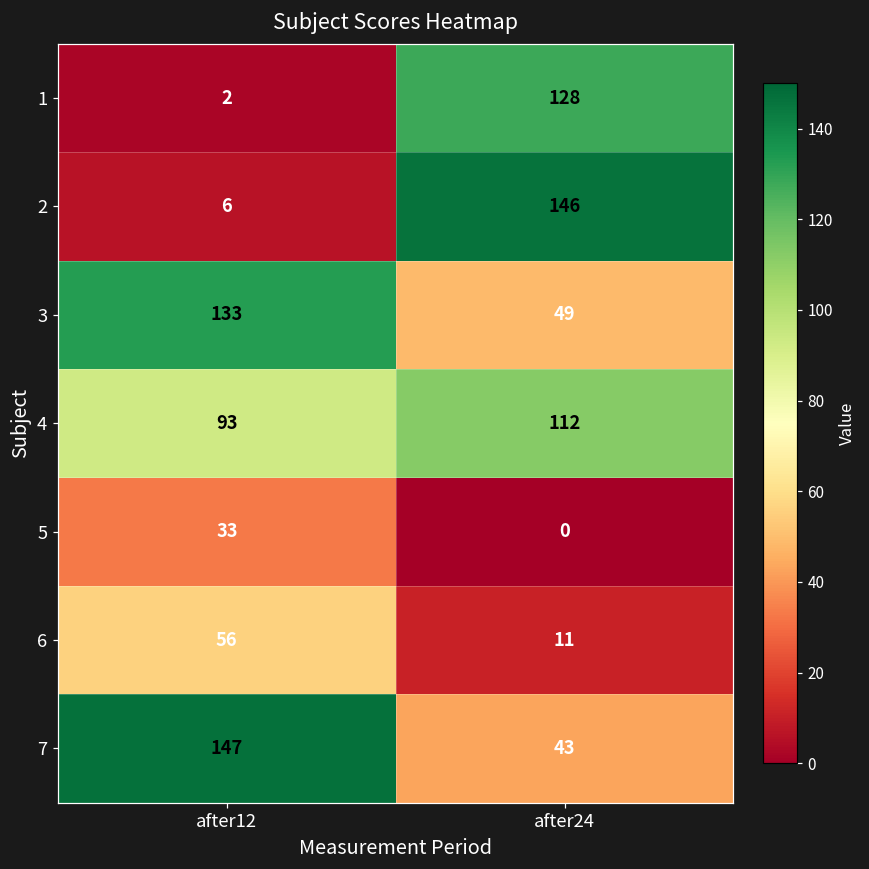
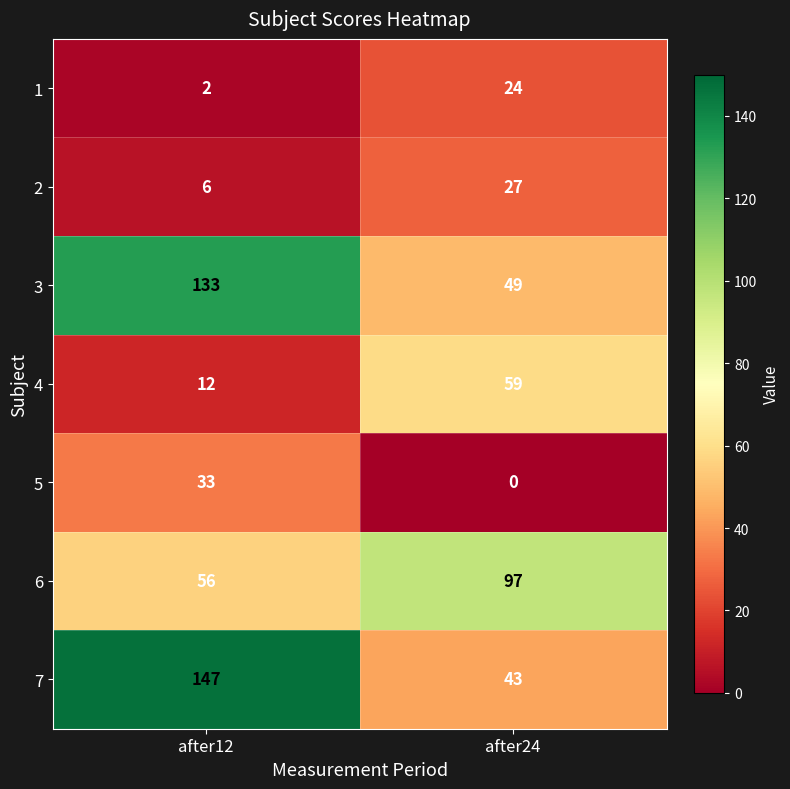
1, after24: 128 -> 24
2, after24: 146 -> 27
4, after12: 93 -> 12
4, after24: 112 -> 59
6, after24: 11 -> 97
